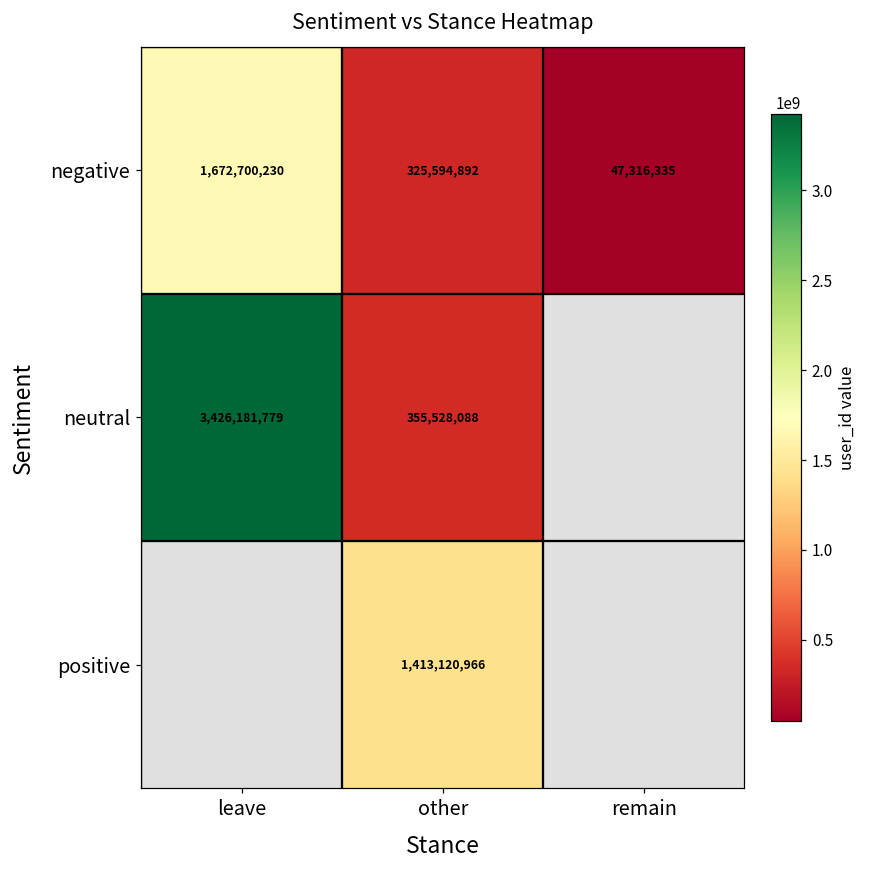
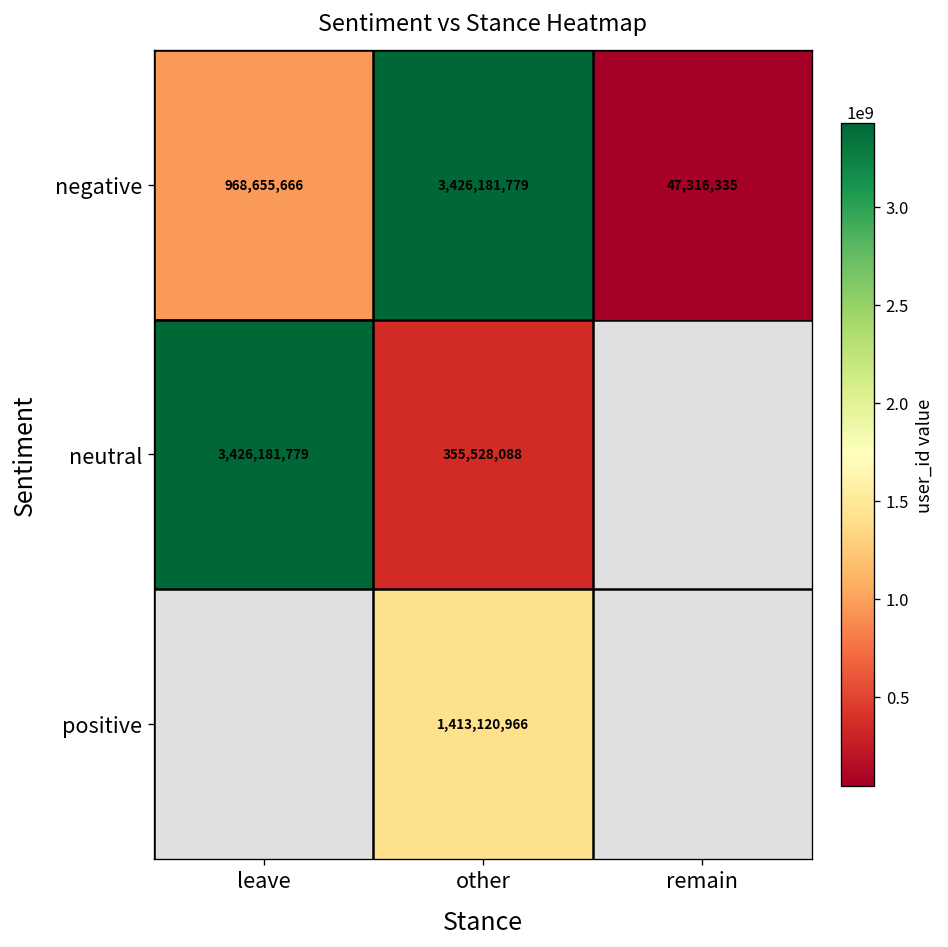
negative, leave: 1,672,700,230 -> 968,655,666
negative, other: 325,594,892 -> 3,426,181,779
